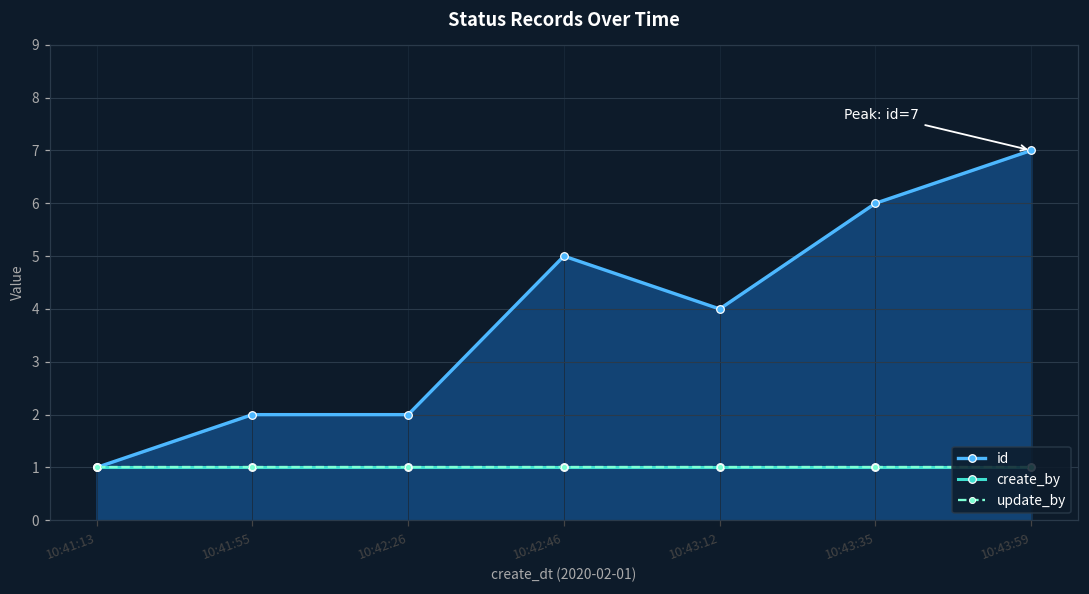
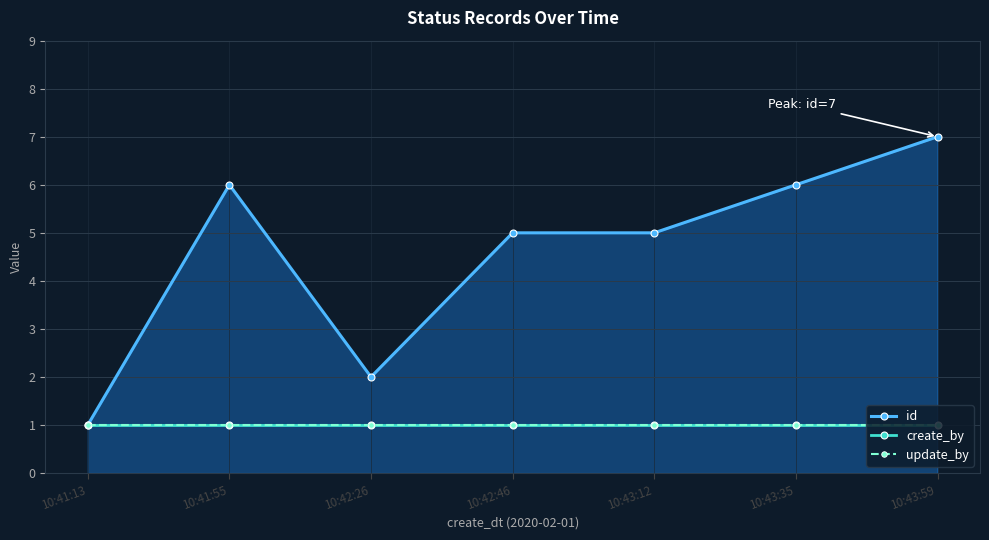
id, 10:41:55: 2 -> 6
id, 10:43:12: 4 -> 5
